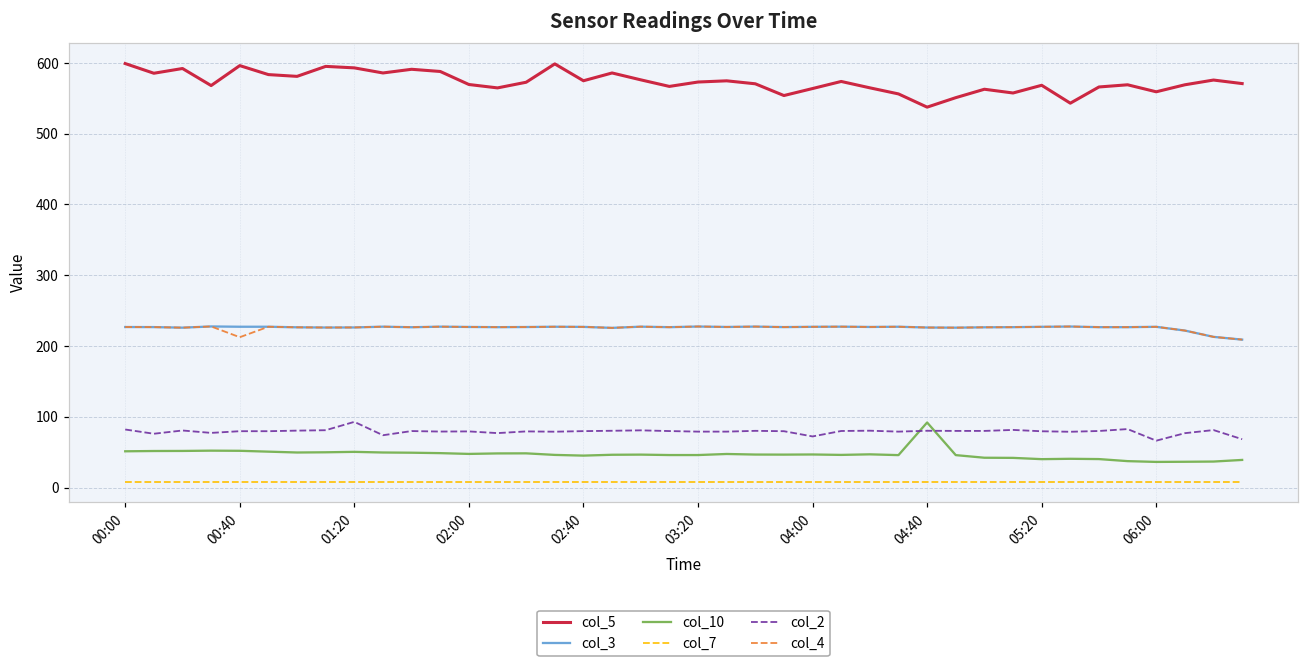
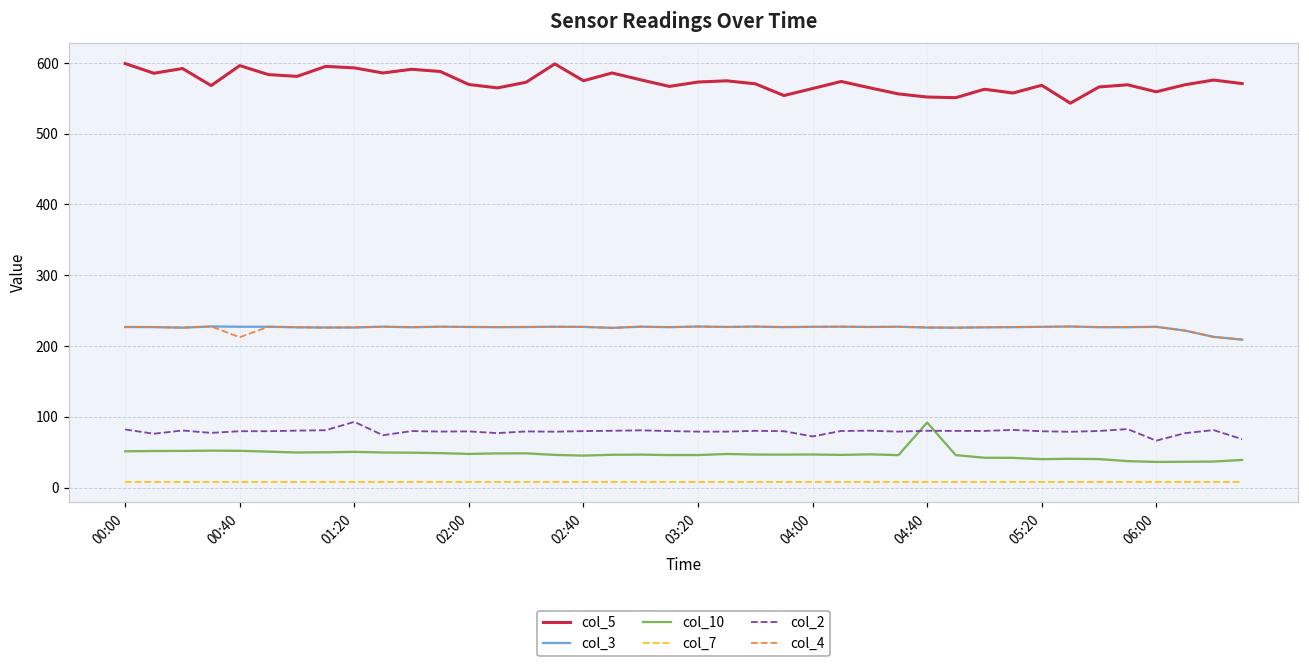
col_5, 04:40: 540 -> 550
